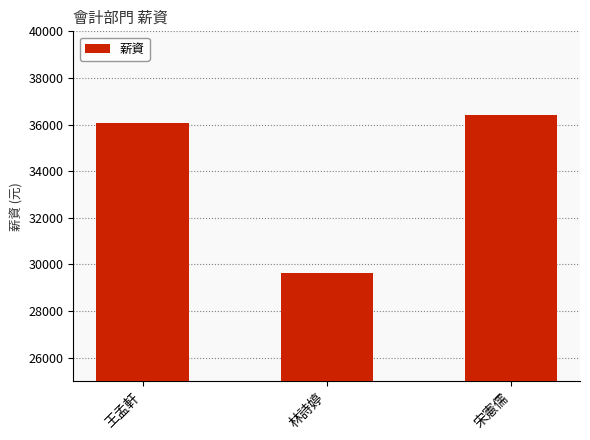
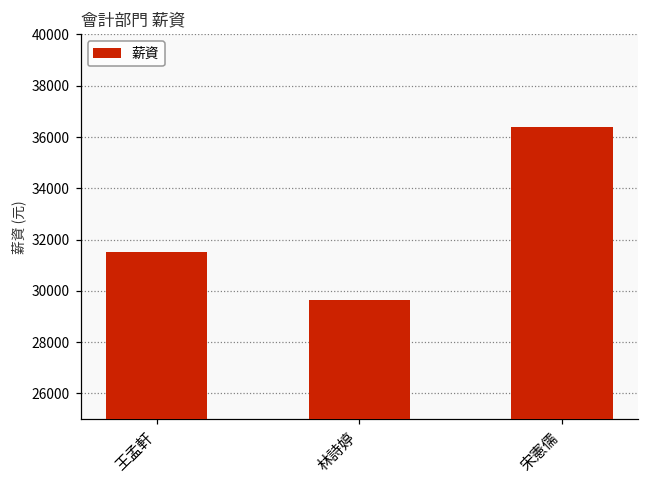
王孟軒: 36100 -> 31500
